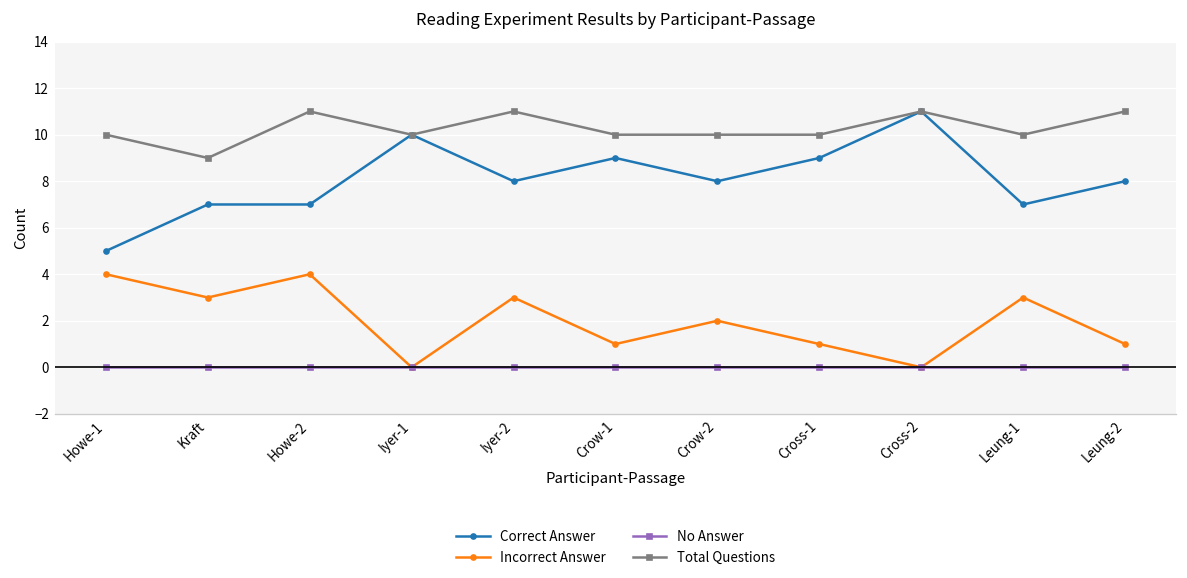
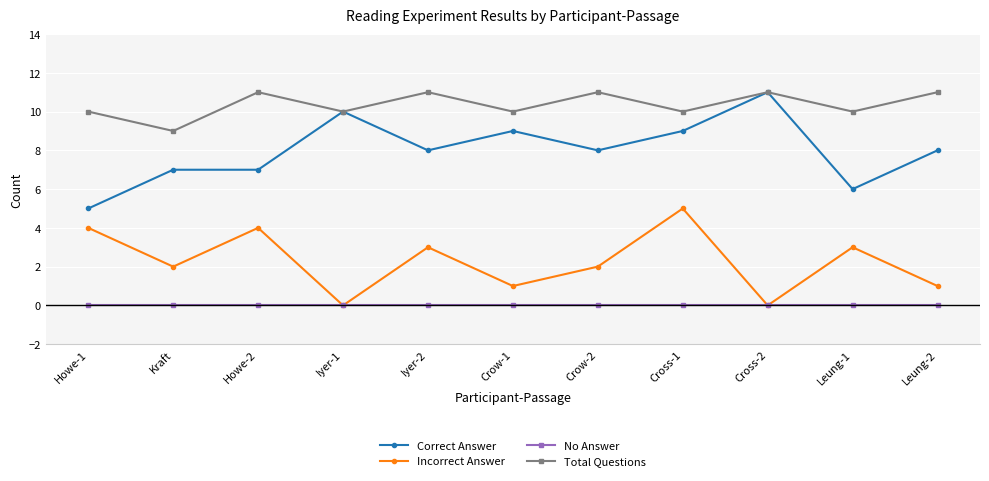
Incorrect Answer, Kraft: 3 -> 2
Total Questions, Crow-2: 10 -> 11
Incorrect Answer, Cross-1: 1 -> 5
Correct Answer, Leung-1: 7 -> 6
